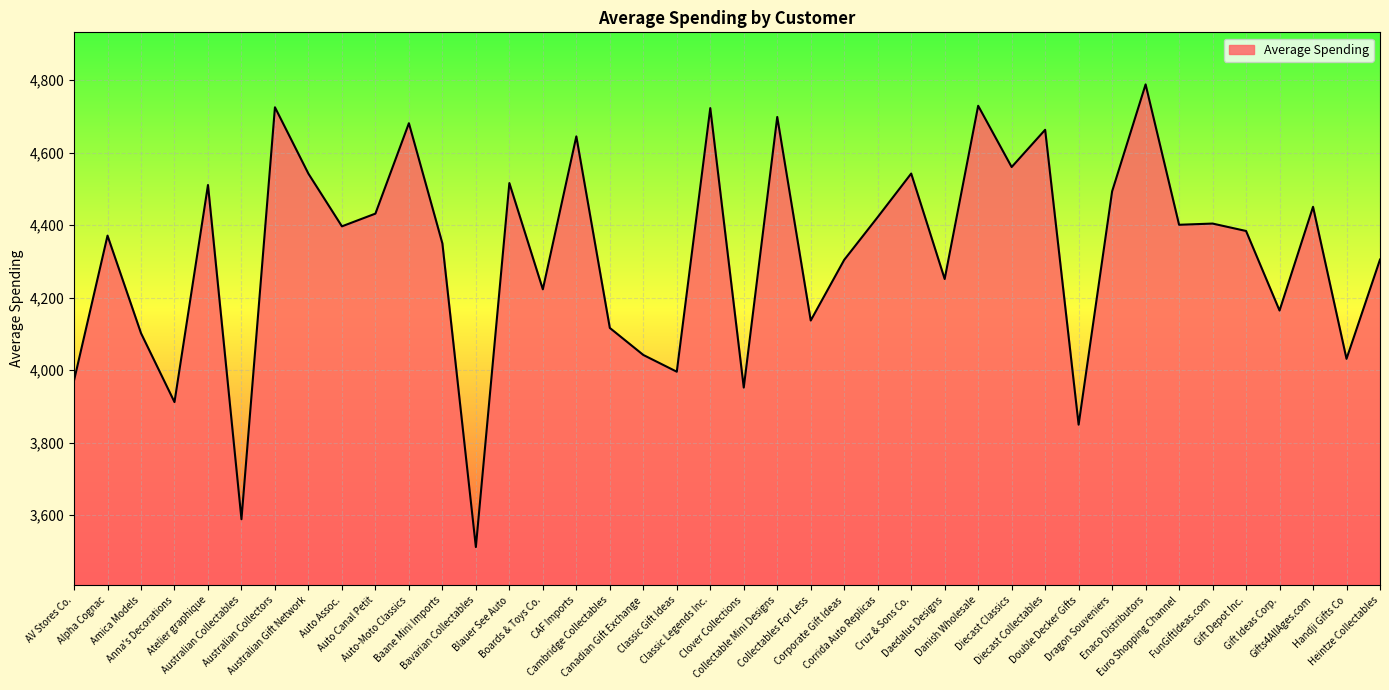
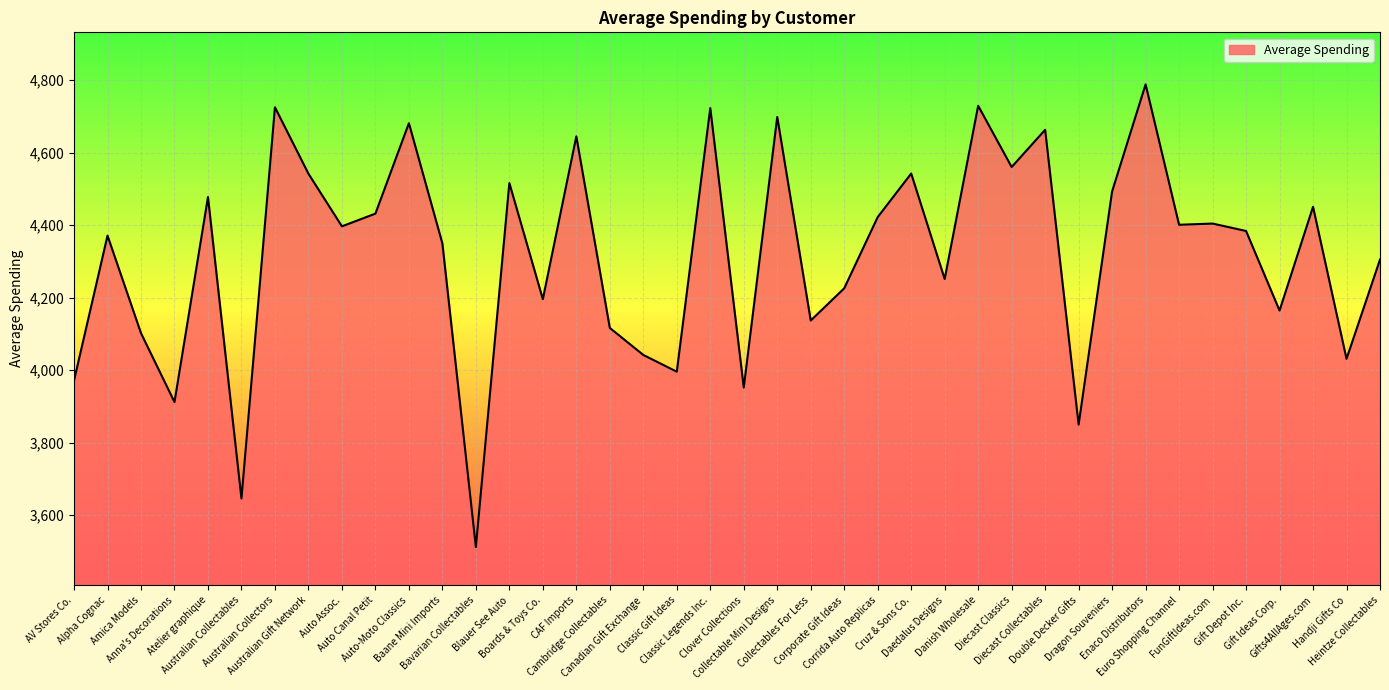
Atelier graphique: 4,510 -> 4,480
Australian Collectables: 3,590 -> 3,650
Boards & Toys Co.: 4,220 -> 4,200
Corporate Gift Ideas: 4,300 -> 4,230
